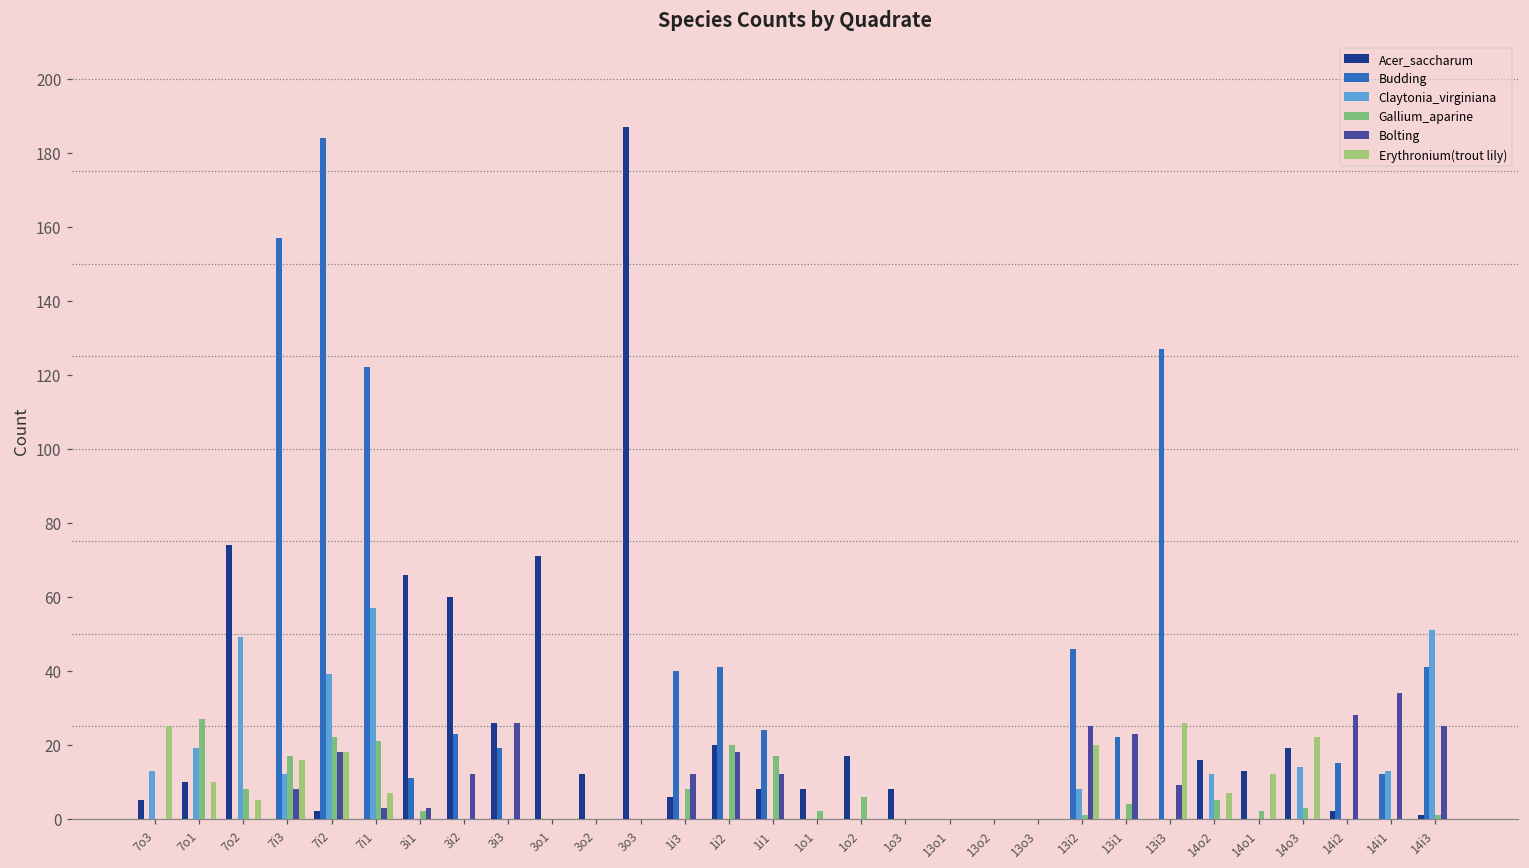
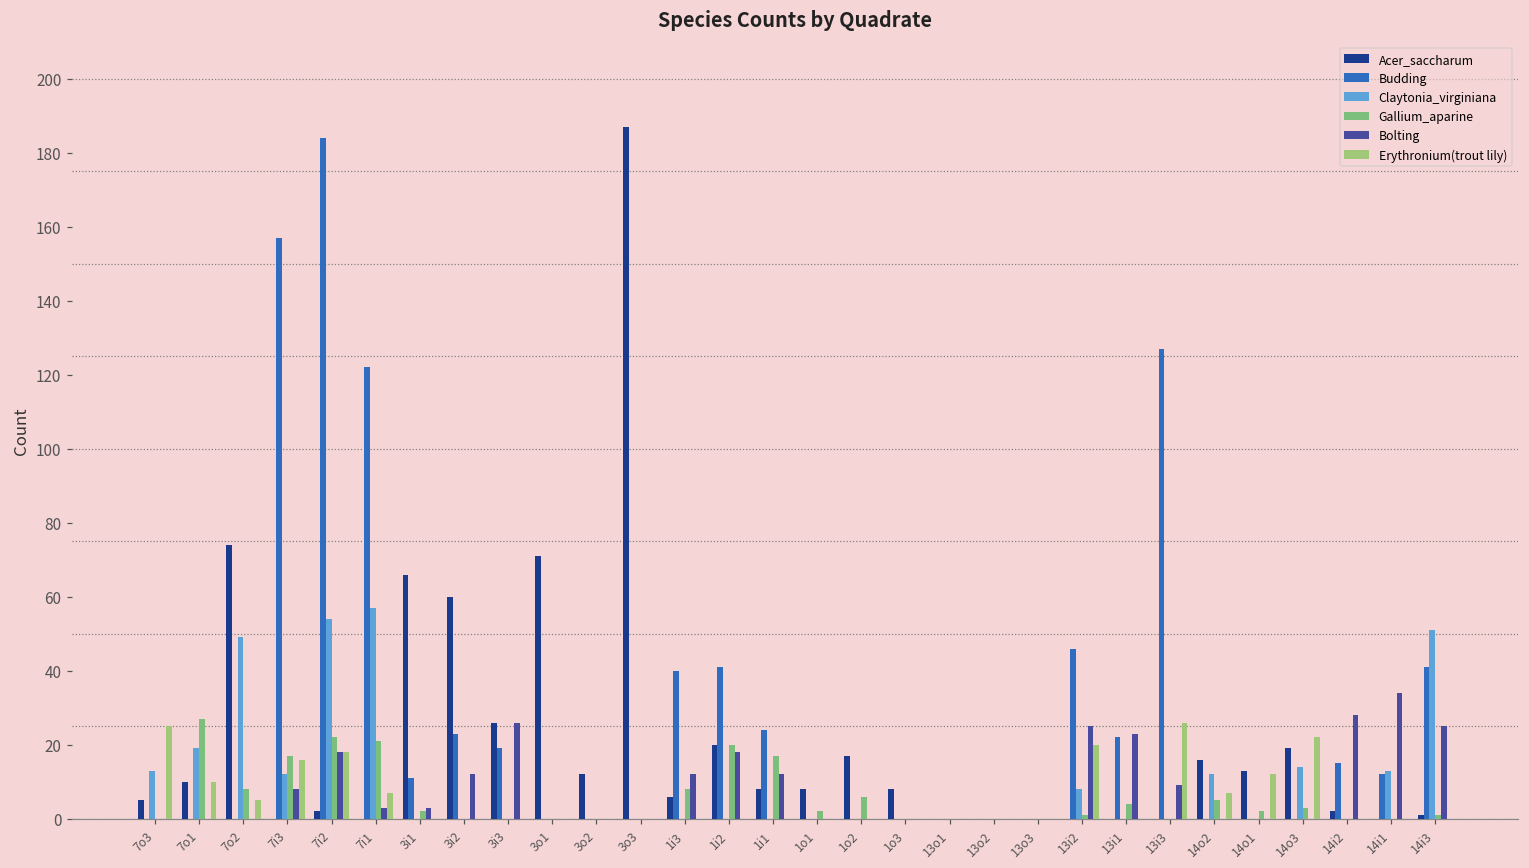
Claytonia_virginiana, 7i2: 39 -> 54
